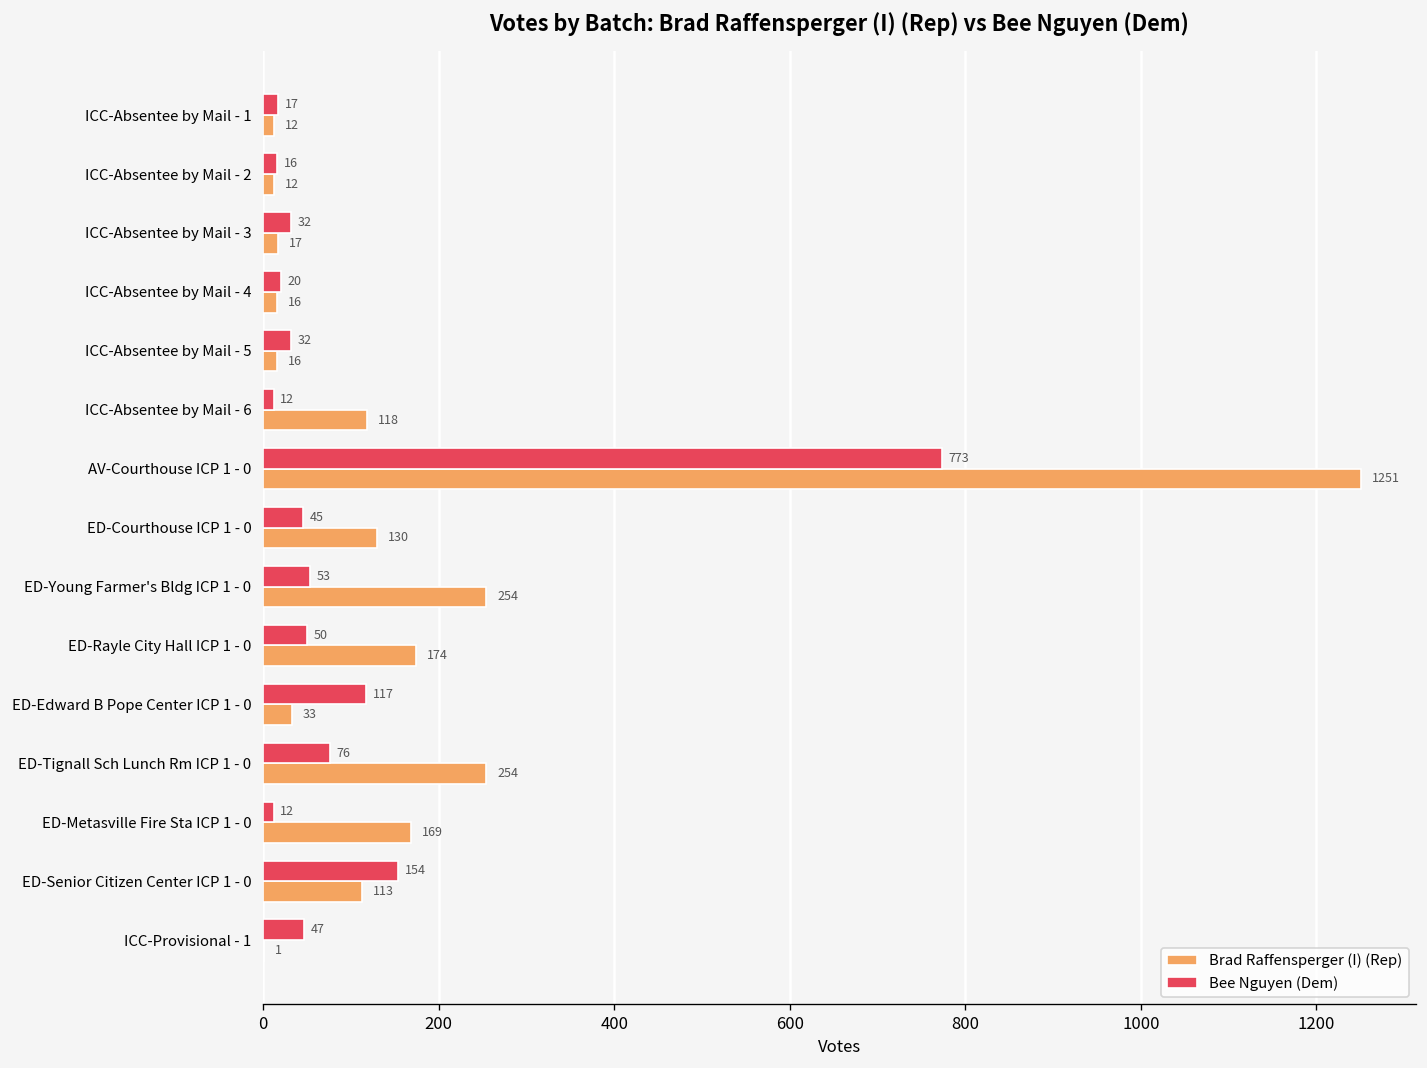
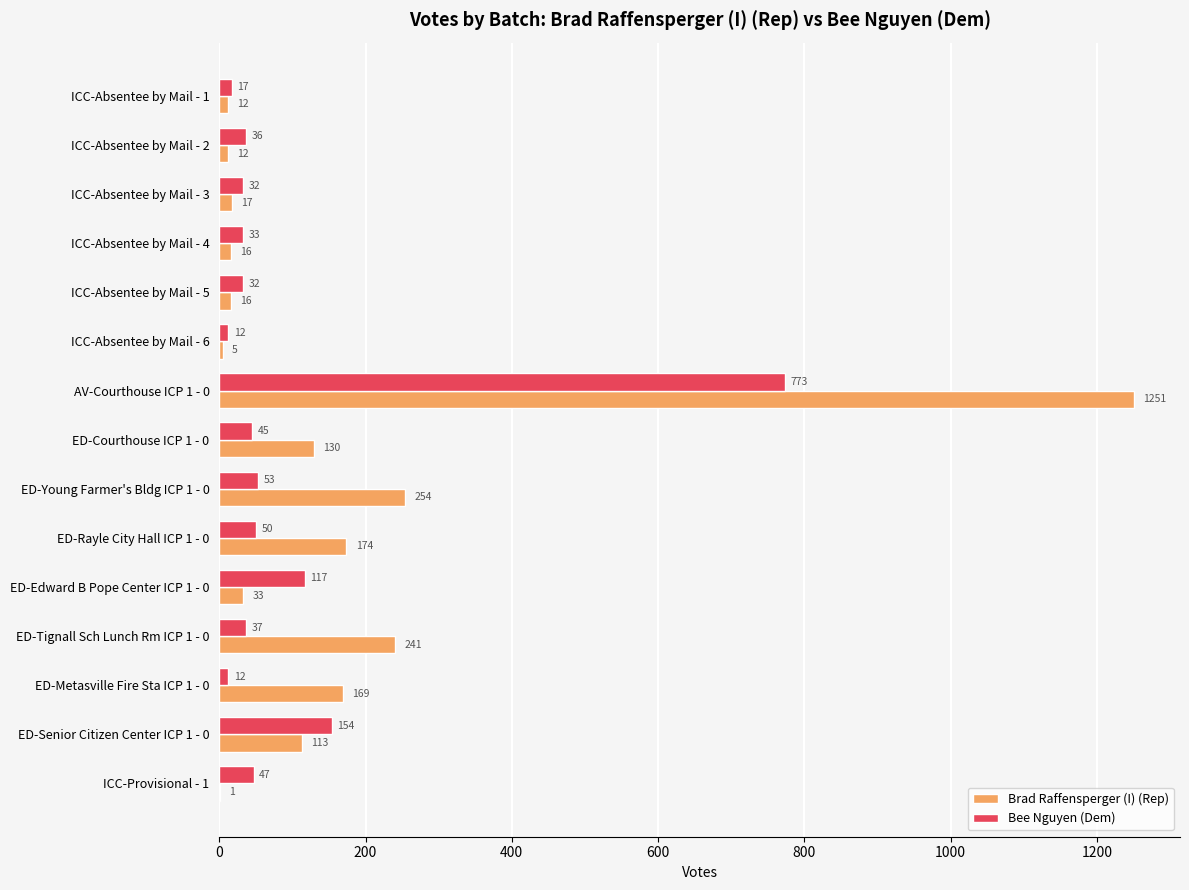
Bee Nguyen (Dem), ICC-Absentee by Mail - 2: 16 -> 36
Bee Nguyen (Dem), ICC-Absentee by Mail - 4: 20 -> 33
Brad Raffensperger (I) (Rep), ICC-Absentee by Mail - 6: 118 -> 5
Bee Nguyen (Dem), ED-Tignall Sch Lunch Rm ICP 1 - 0: 76 -> 37
Brad Raffensperger (I) (Rep), ED-Tignall Sch Lunch Rm ICP 1 - 0: 254 -> 241
